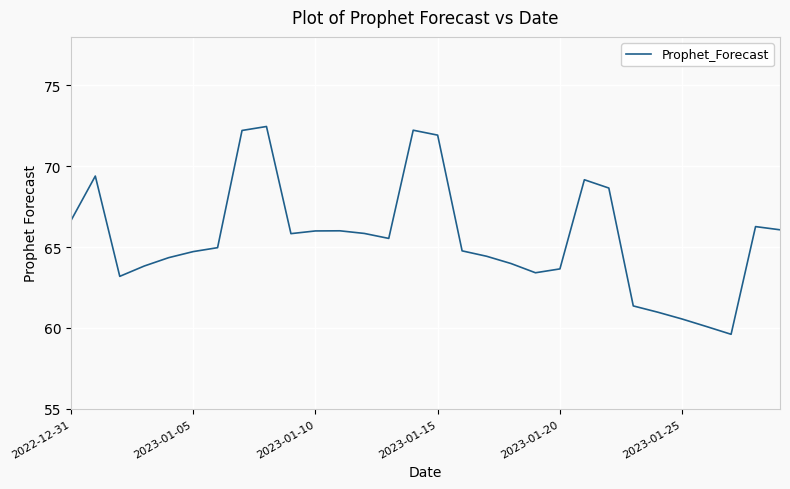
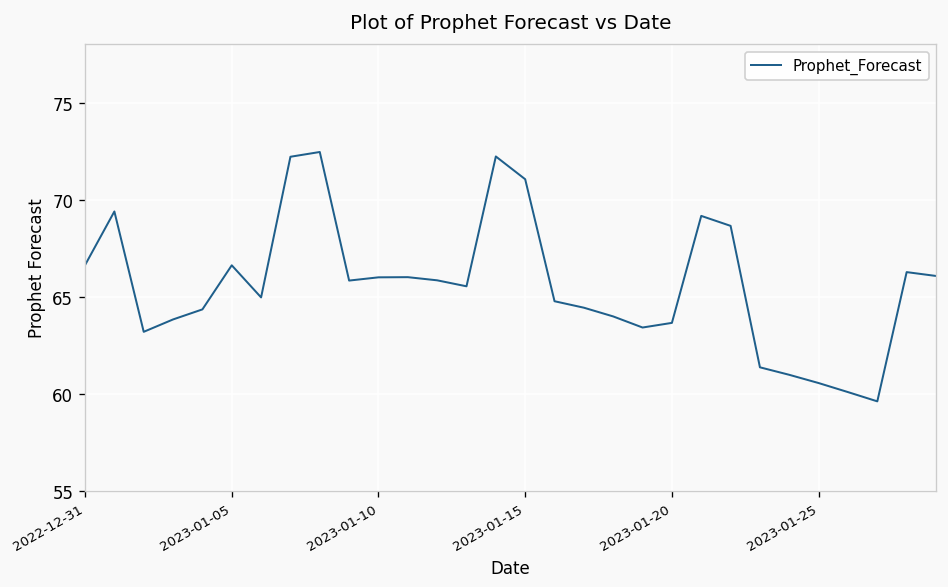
2023-01-05: 64.7 -> 66.6
2023-01-15: 71.9 -> 71.1
